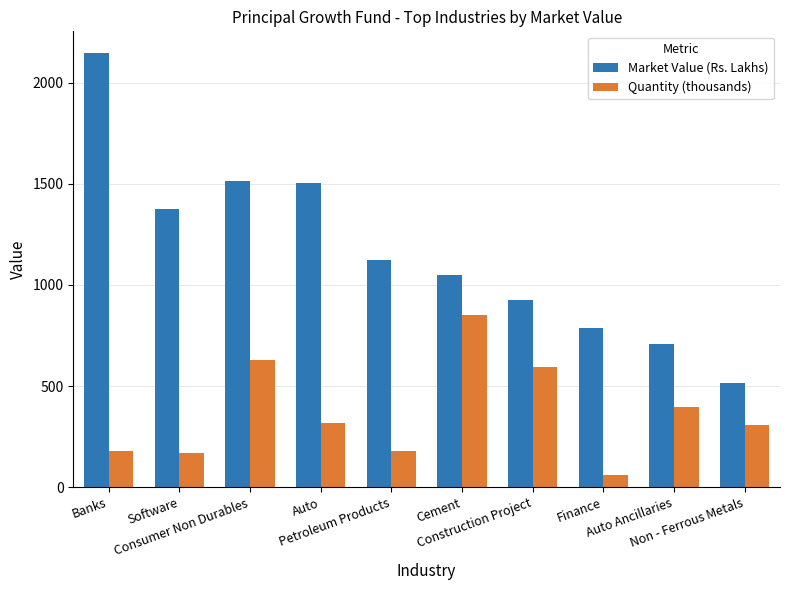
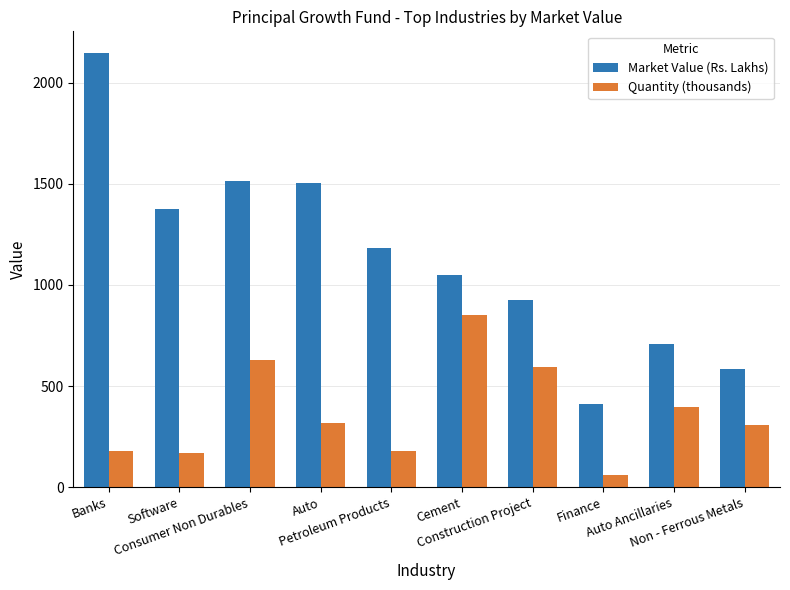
Market Value (Rs. Lakhs), Petroleum Products: 1120 -> 1180
Market Value (Rs. Lakhs), Finance: 790 -> 410
Market Value (Rs. Lakhs), Non - Ferrous Metals: 510 -> 590
